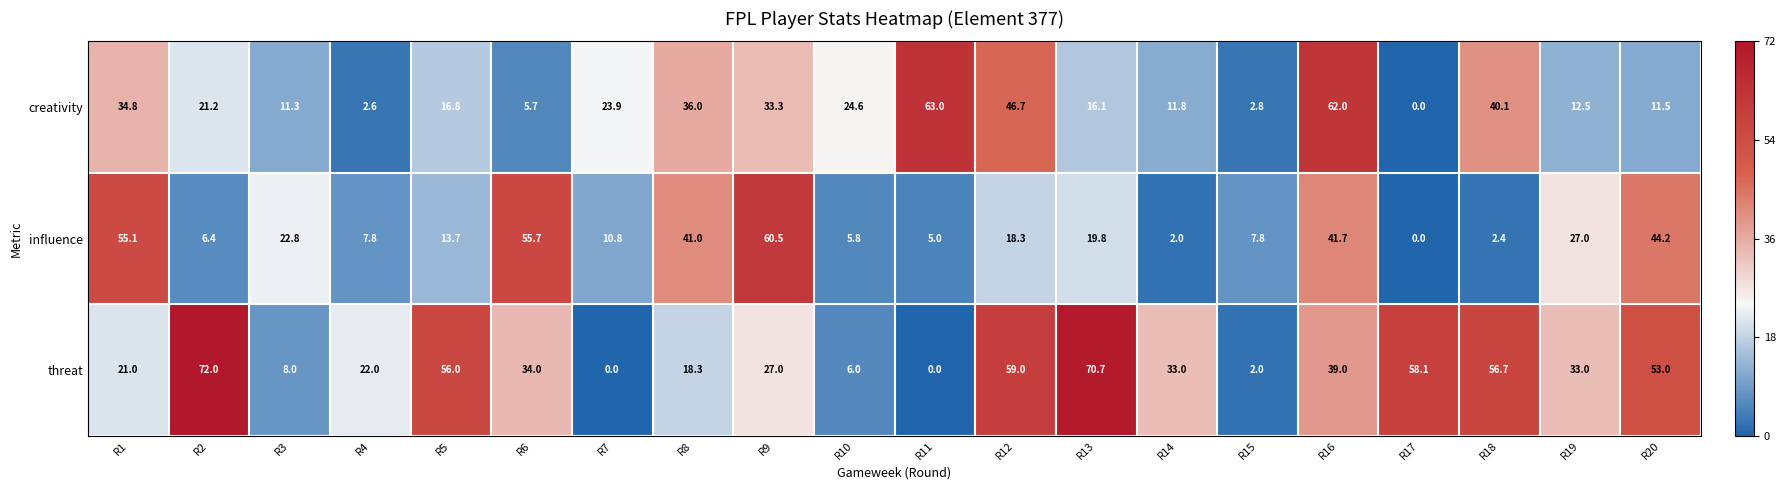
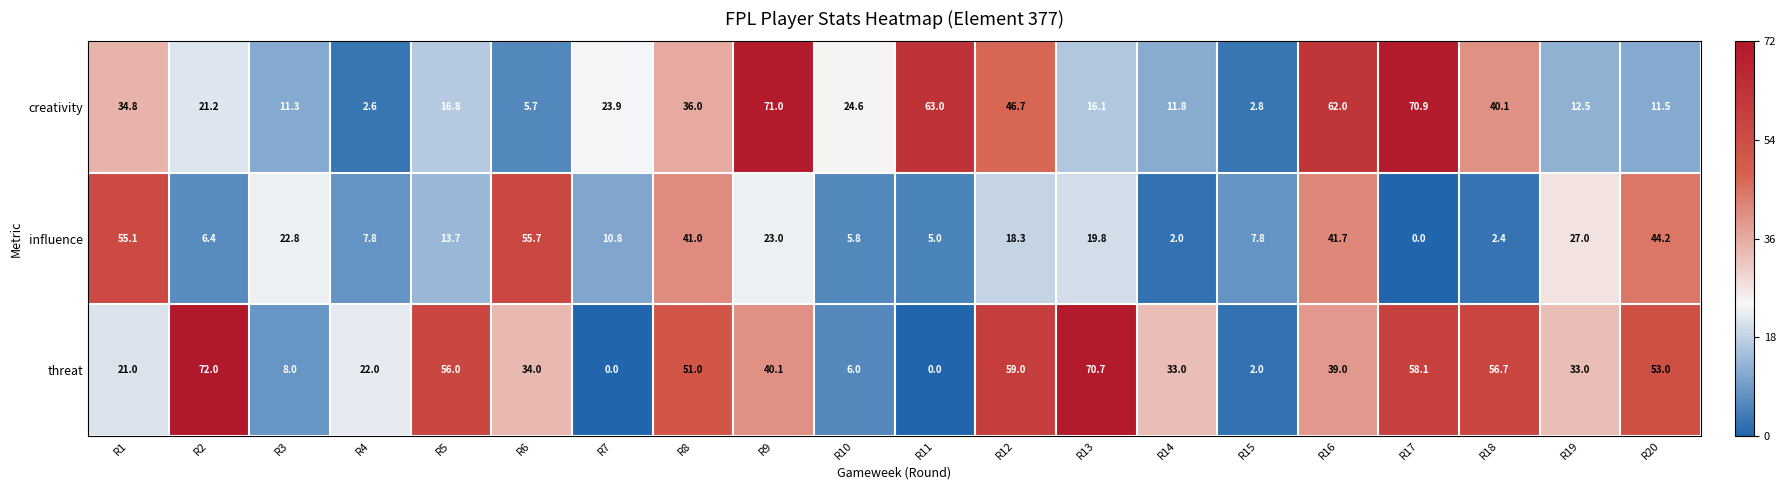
creativity, R9: 33.3 -> 71.0
creativity, R17: 0.0 -> 70.9
influence, R9: 60.5 -> 23.0
threat, R8: 18.3 -> 51.0
threat, R9: 27.0 -> 40.1
